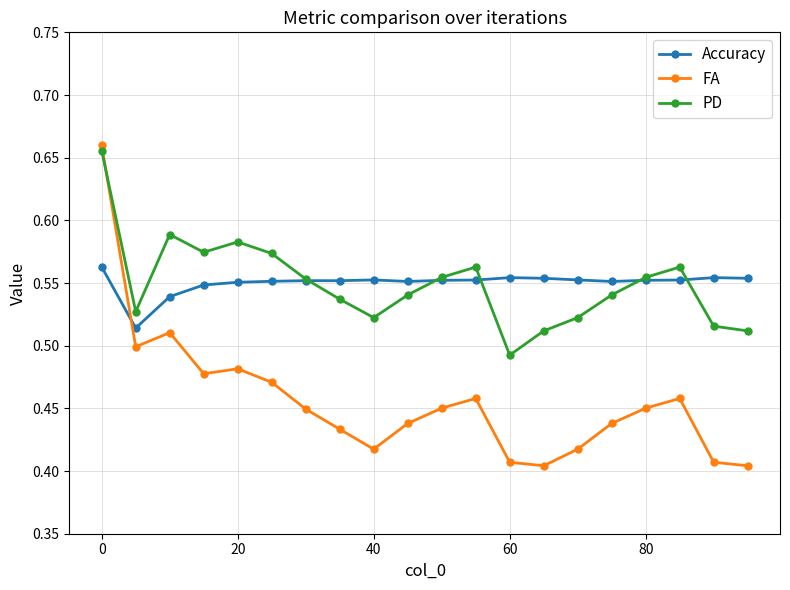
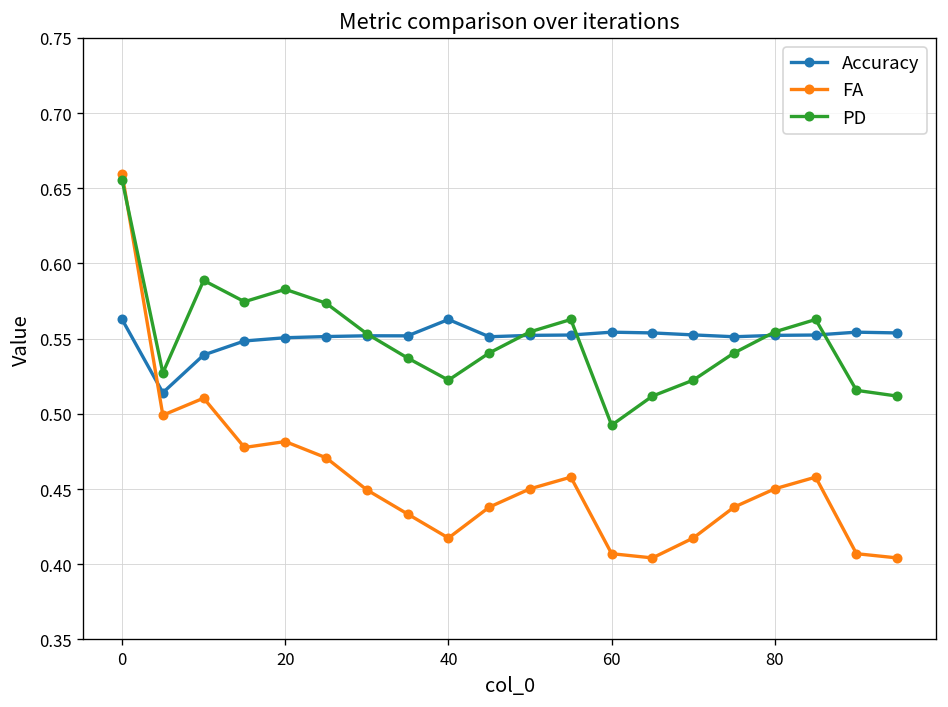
Accuracy, 40: 0.552 -> 0.563
